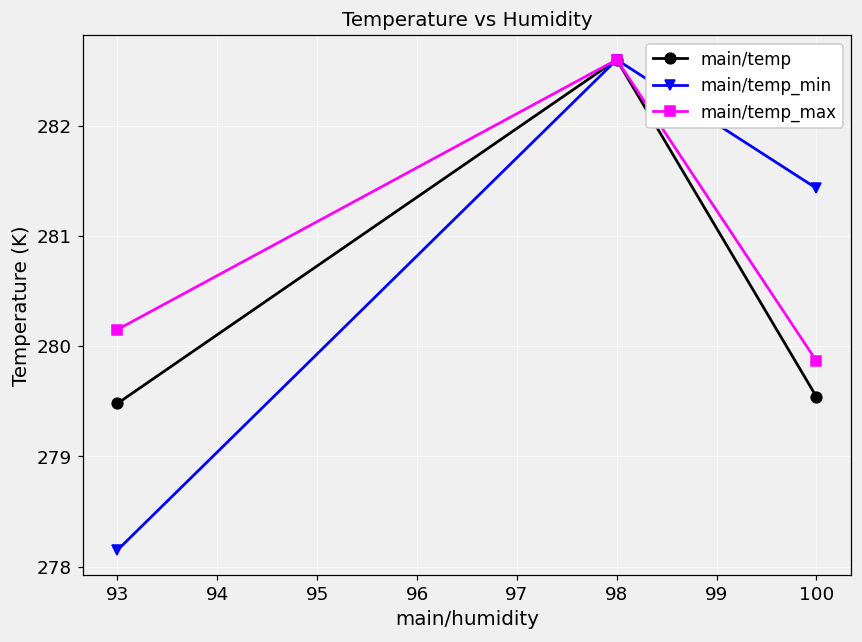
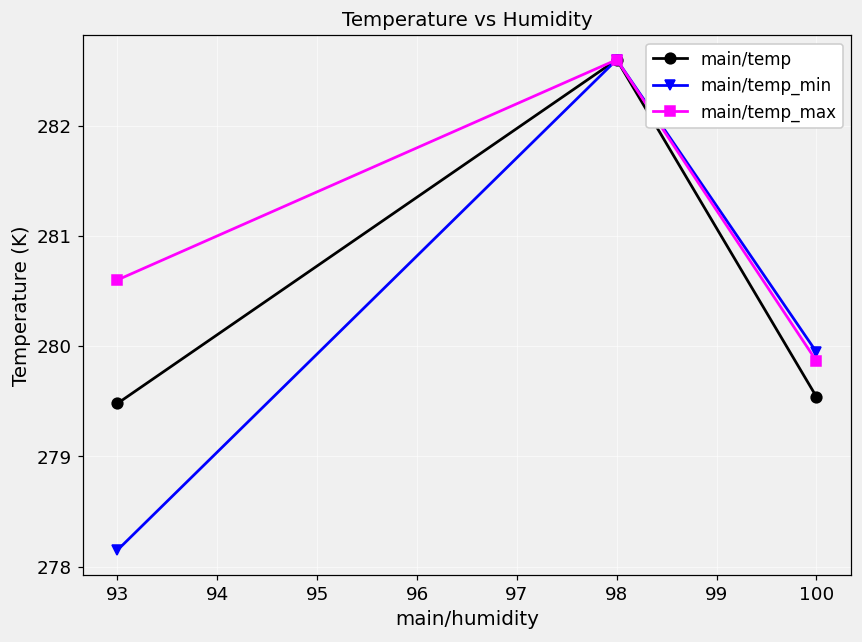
main/temp_max, 93: 280.15 -> 280.60
main/temp_min, 100: 281.43 -> 279.95
